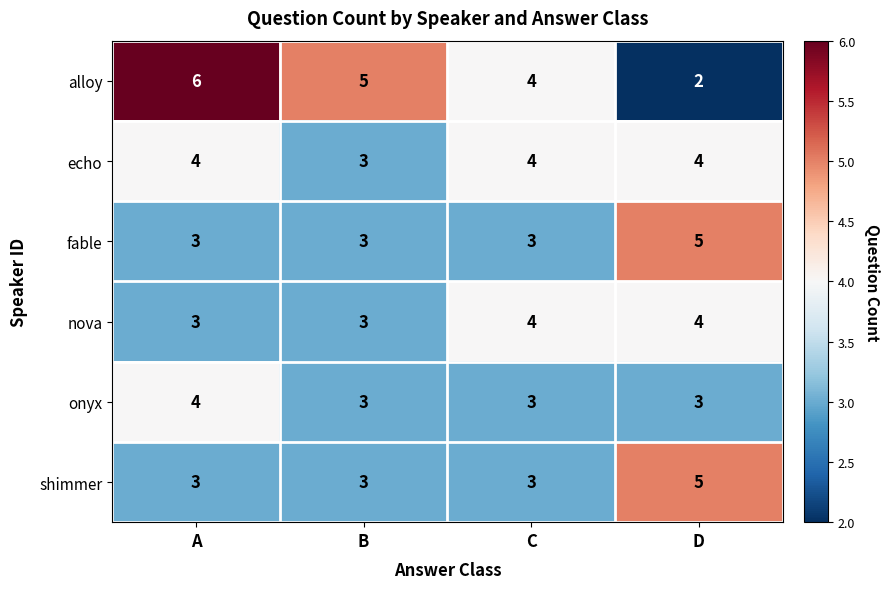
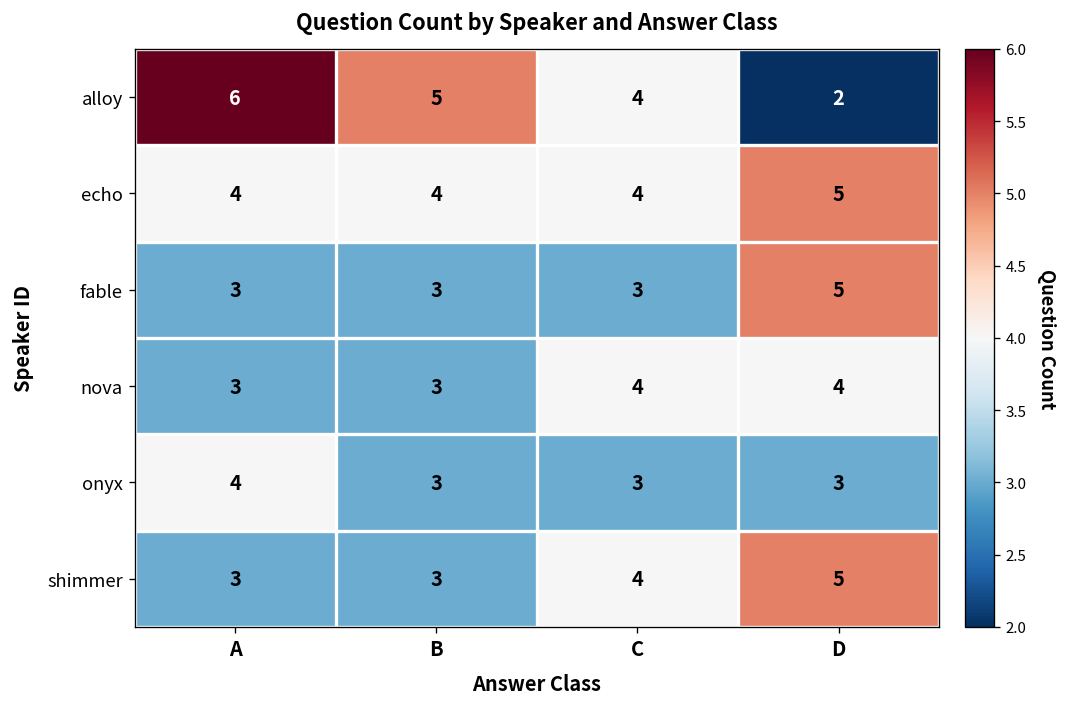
echo, B: 3 -> 4
echo, D: 4 -> 5
shimmer, C: 3 -> 4
